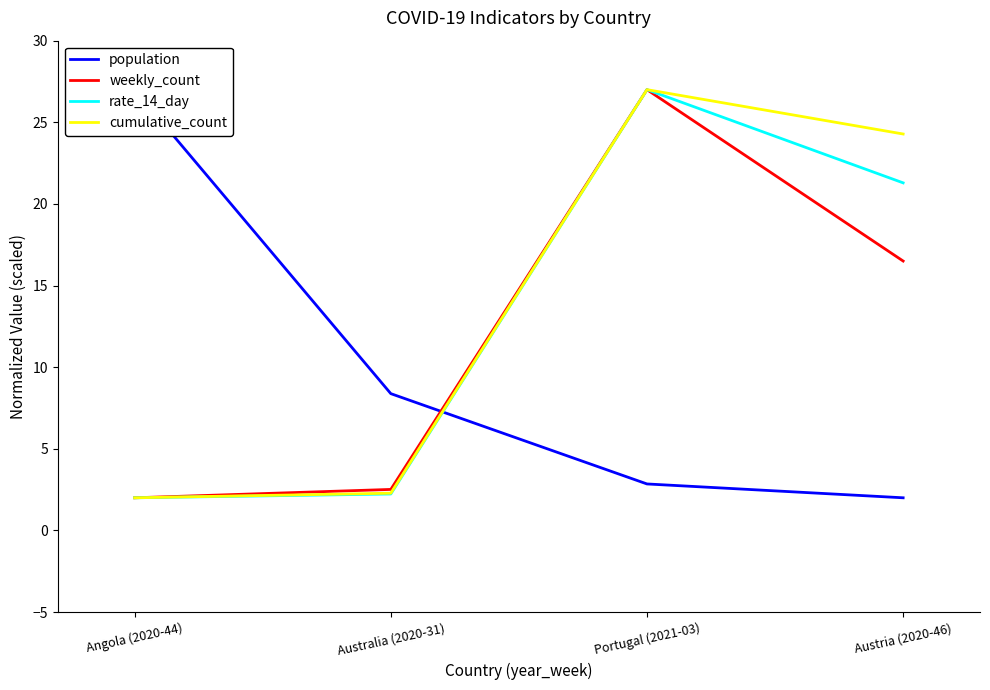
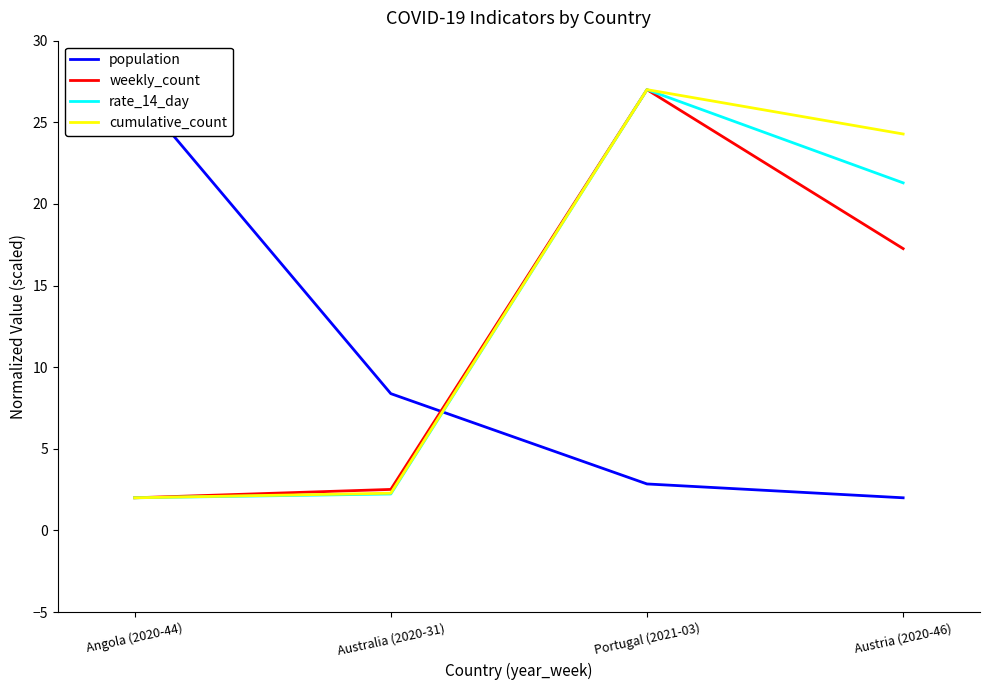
weekly_count, Austria (2020-46): 16.5 -> 17.3
